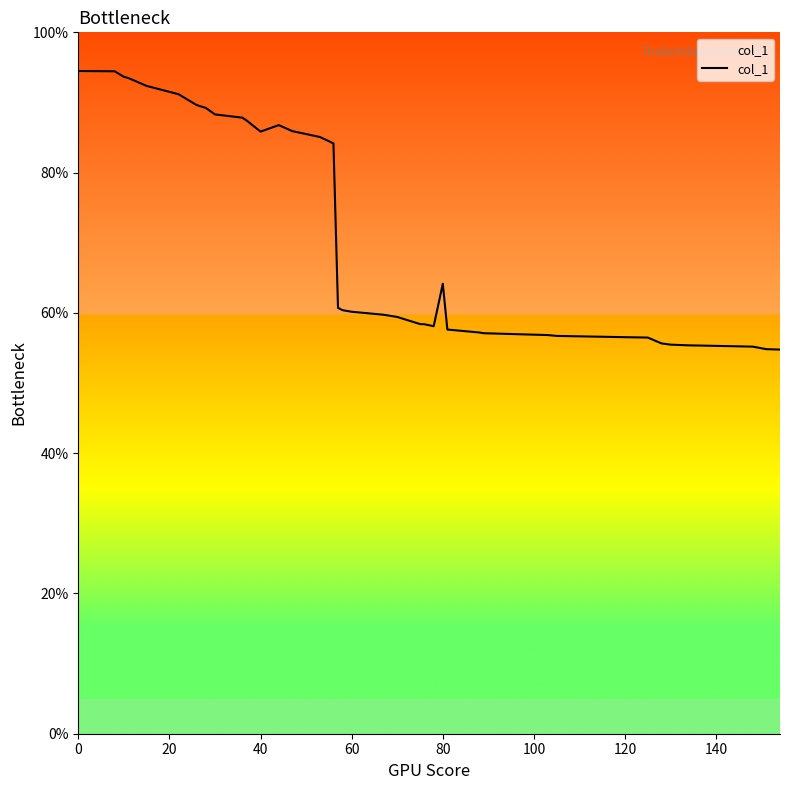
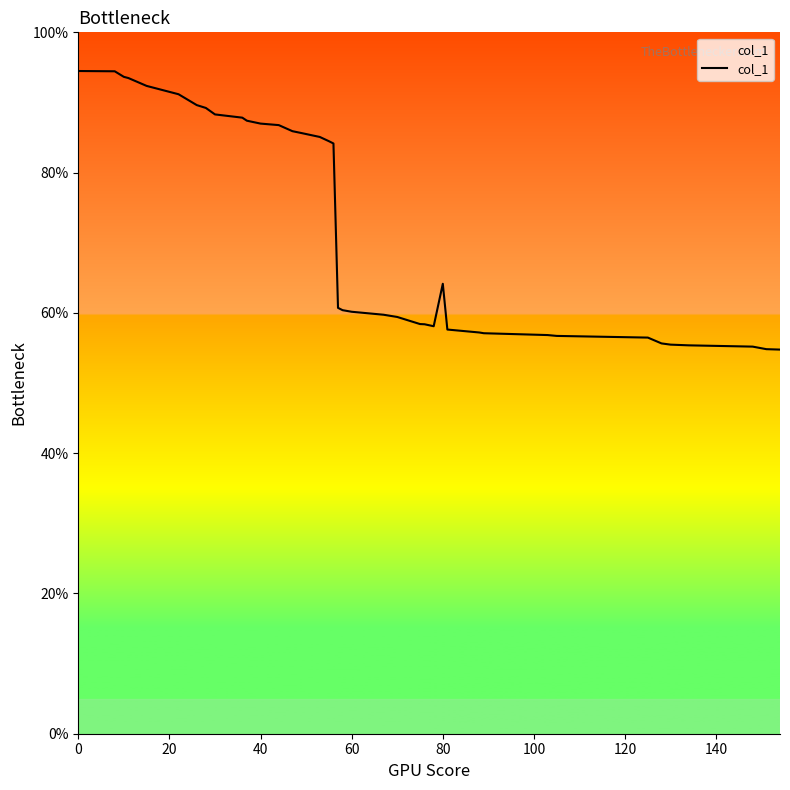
40: 86% -> 87%
